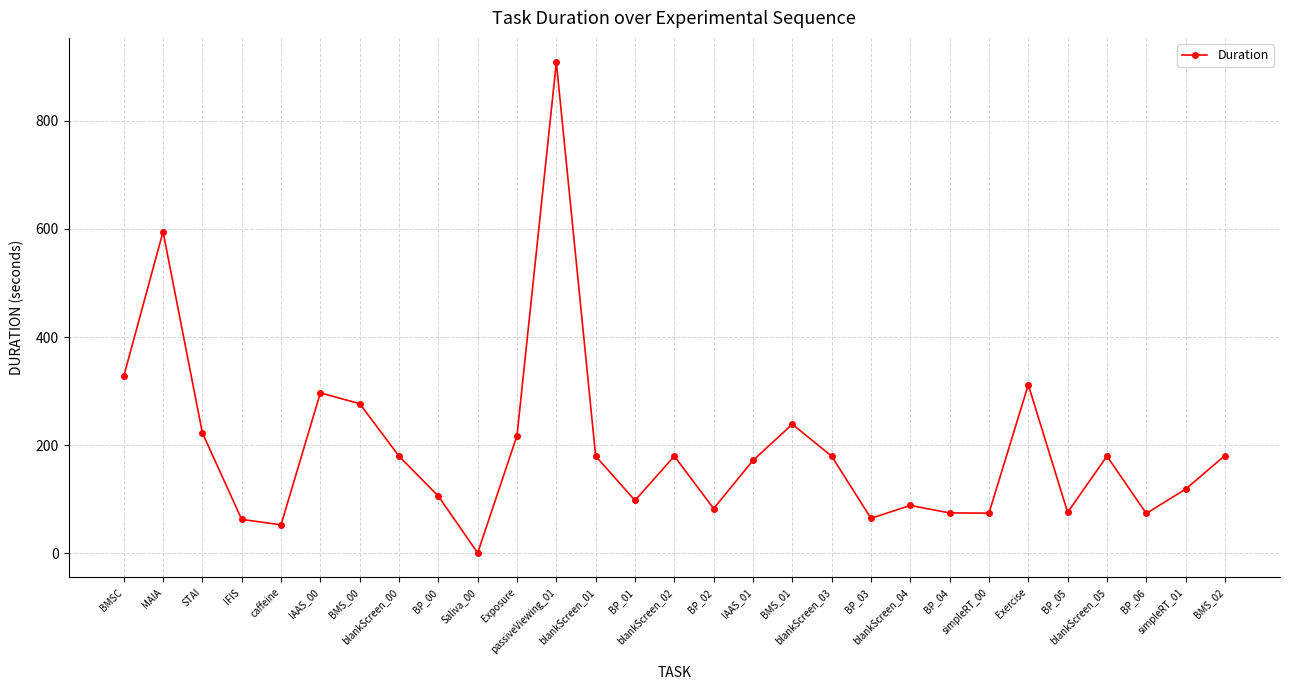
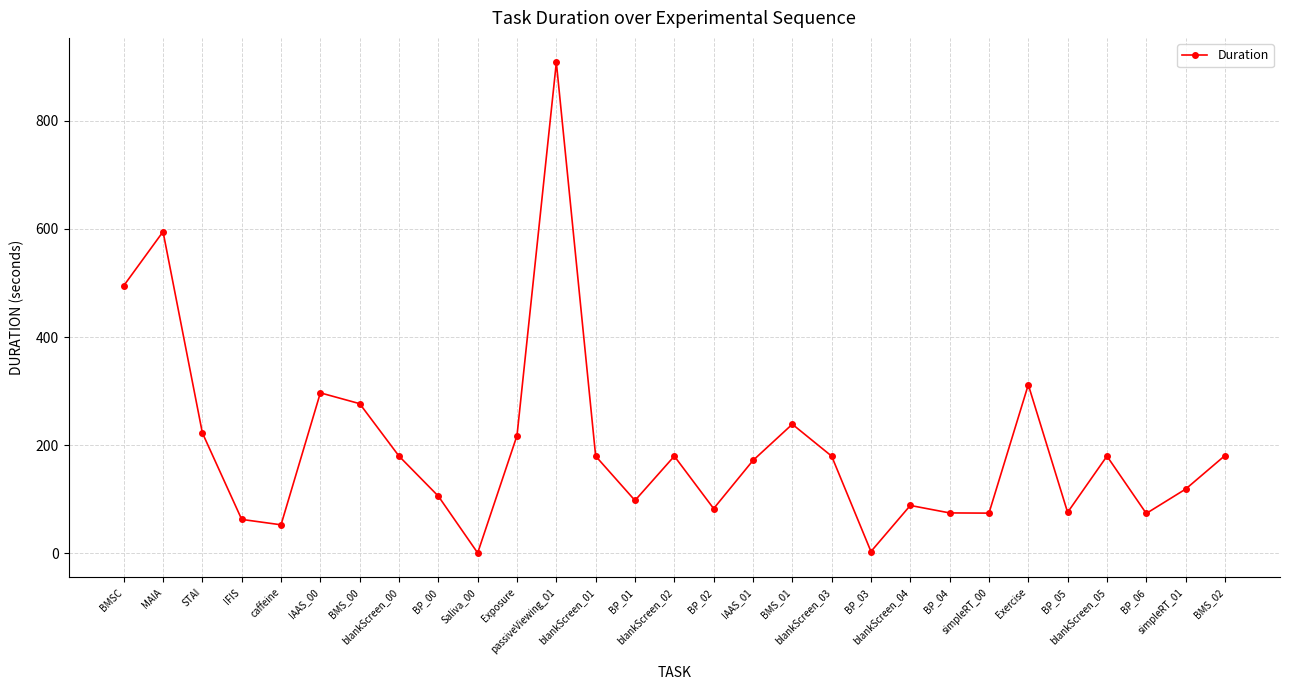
BMSC: 330 -> 500
BP_03: 70 -> 0
